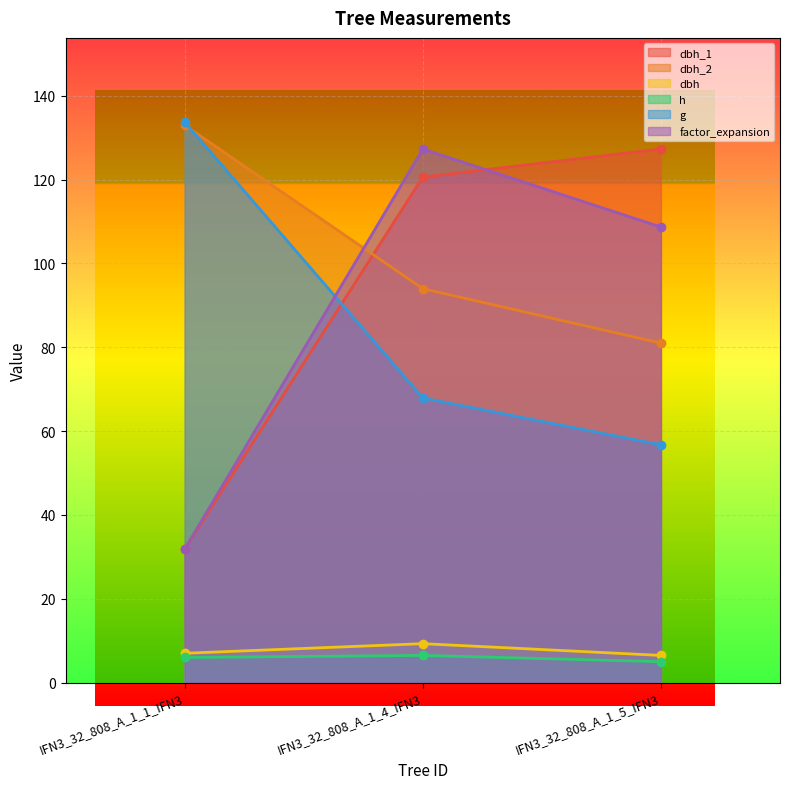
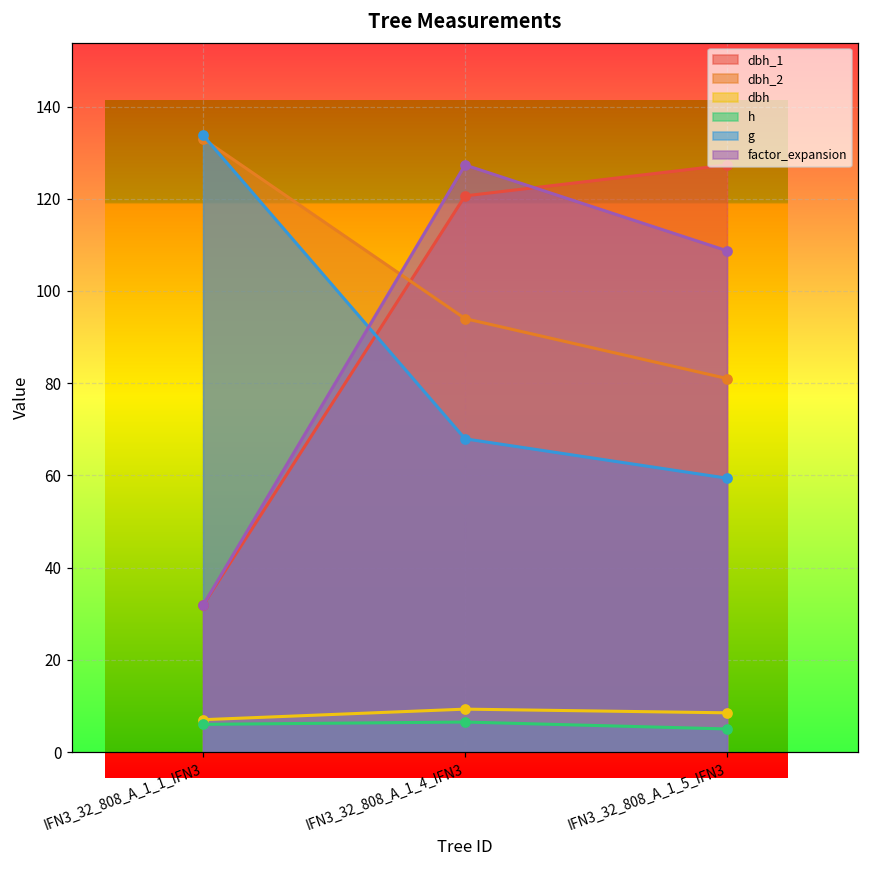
dbh, IFN3_32_808_A_1_5_IFN3: 7 -> 9
g, IFN3_32_808_A_1_5_IFN3: 57 -> 59
